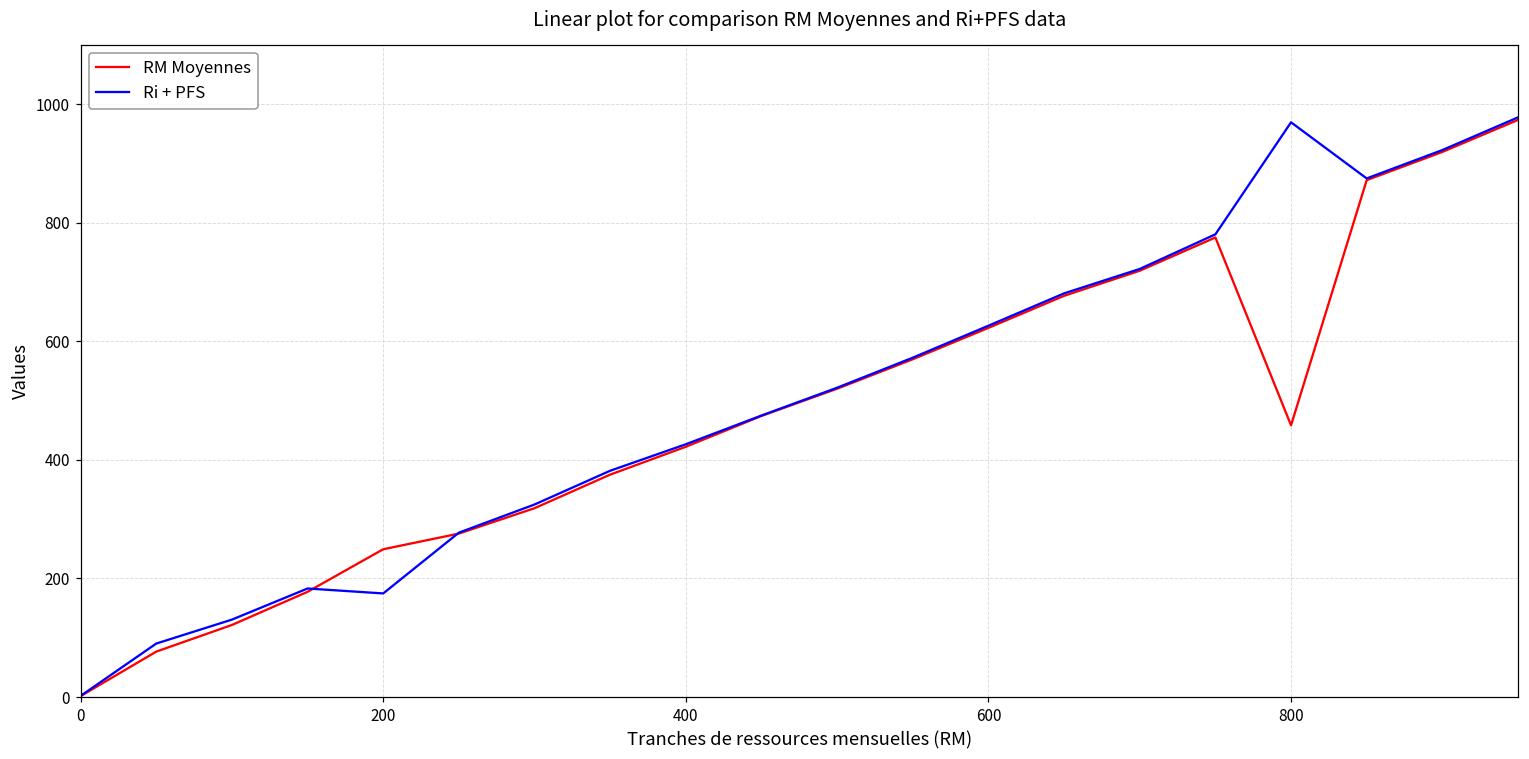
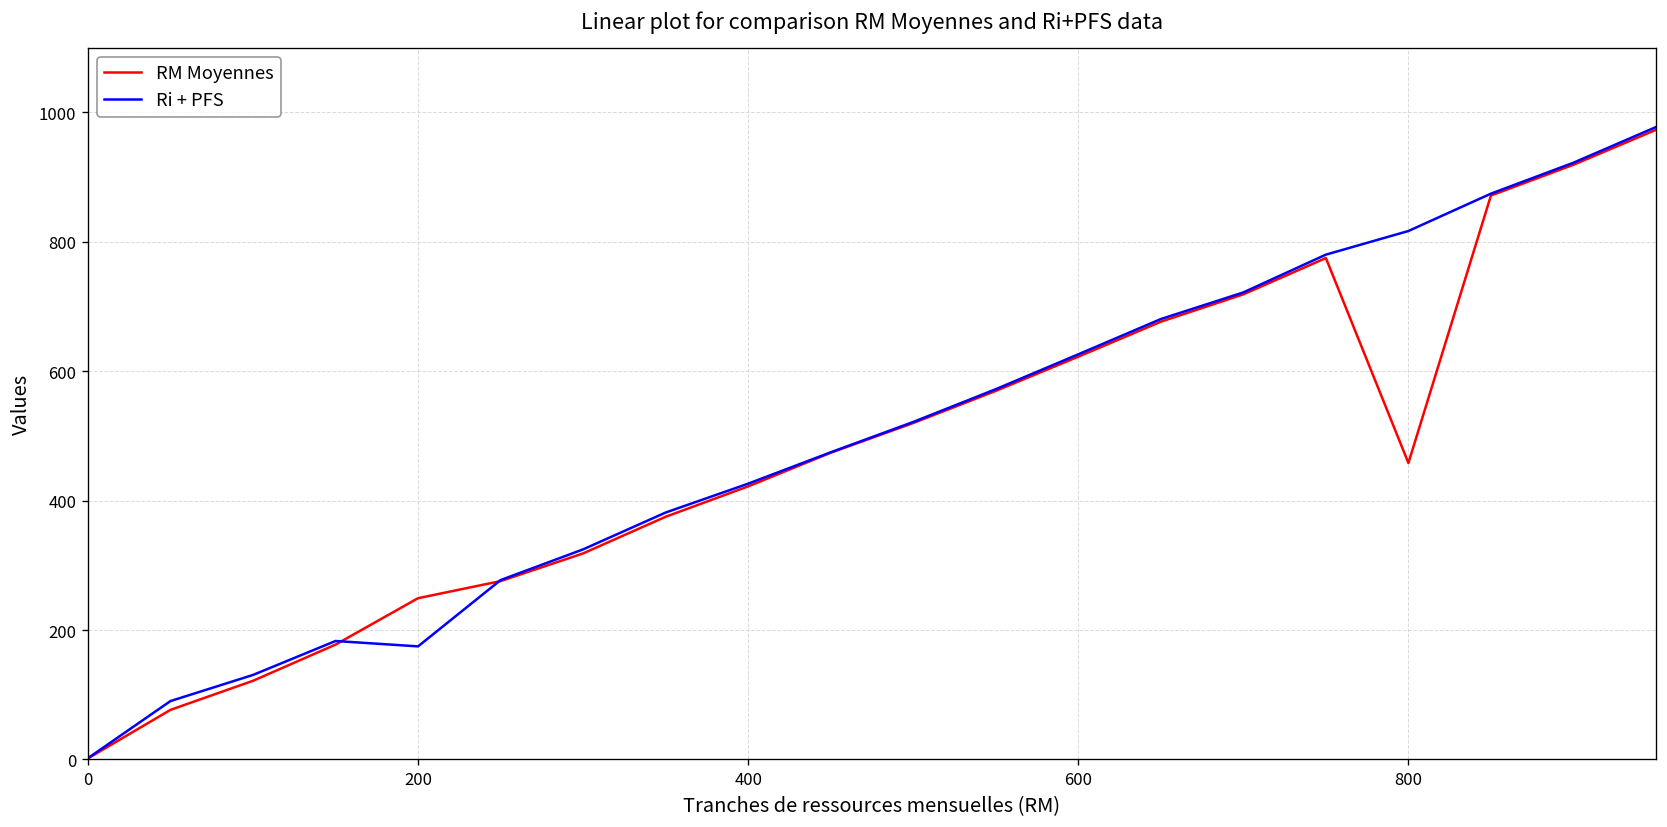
Ri + PFS, 800: 970 -> 820
